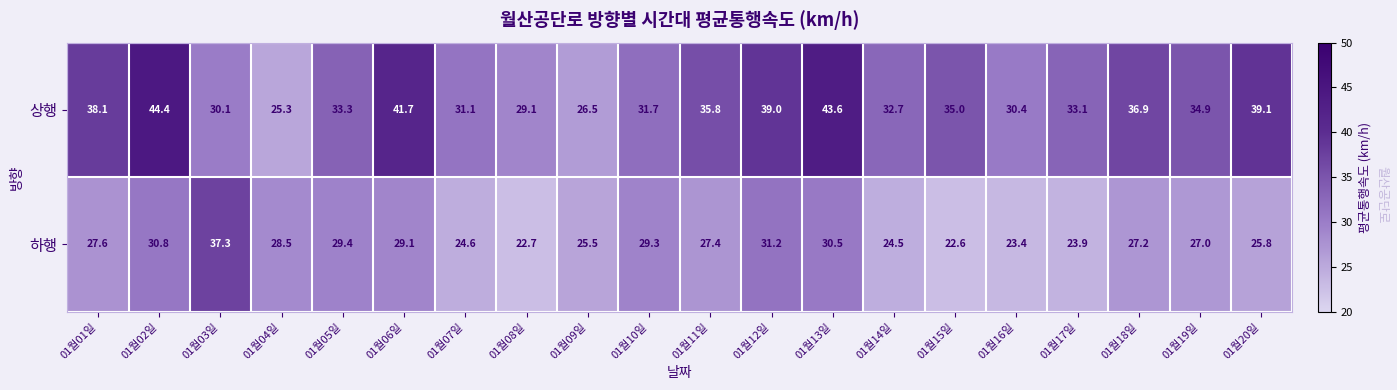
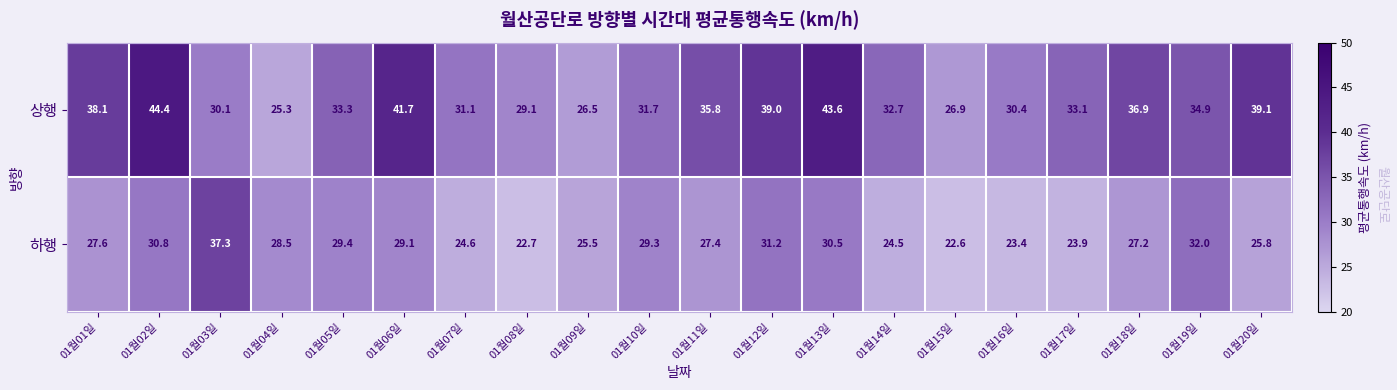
상행, 01월15일: 35.0 -> 26.9
하행, 01월19일: 27.0 -> 32.0
